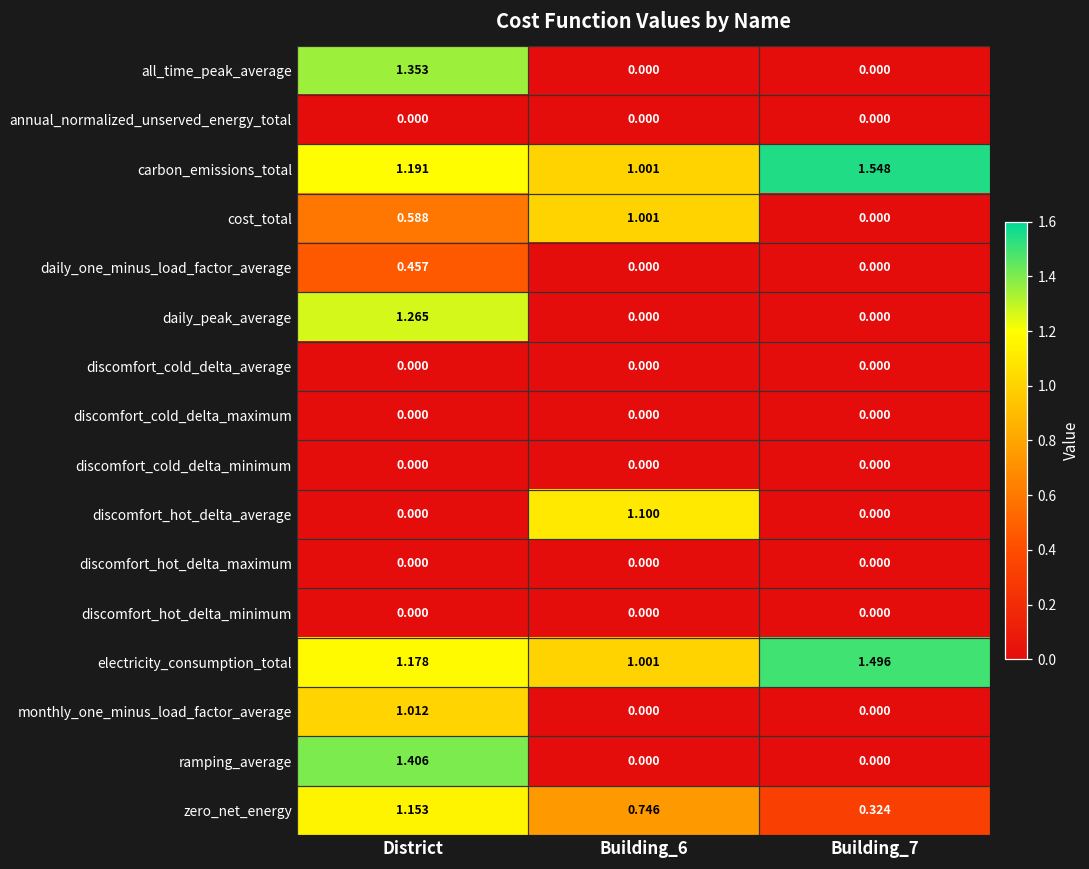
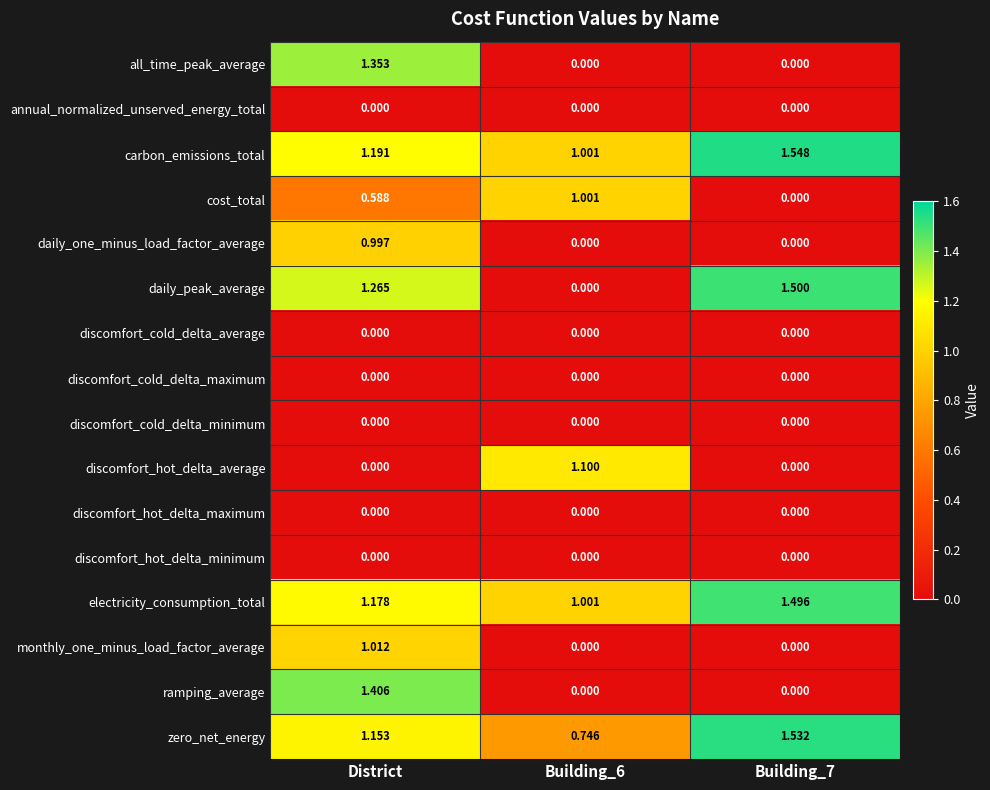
daily_one_minus_load_factor_average, District: 0.457 -> 0.997
daily_peak_average, Building_7: 0.000 -> 1.500
zero_net_energy, Building_7: 0.324 -> 1.532
